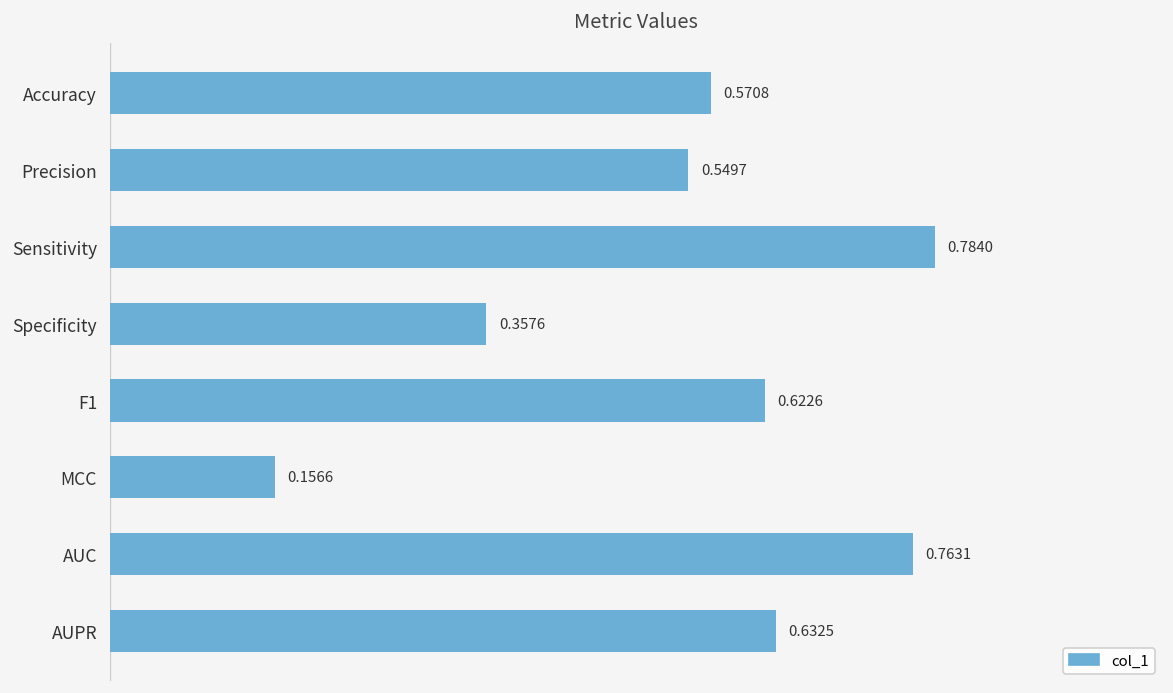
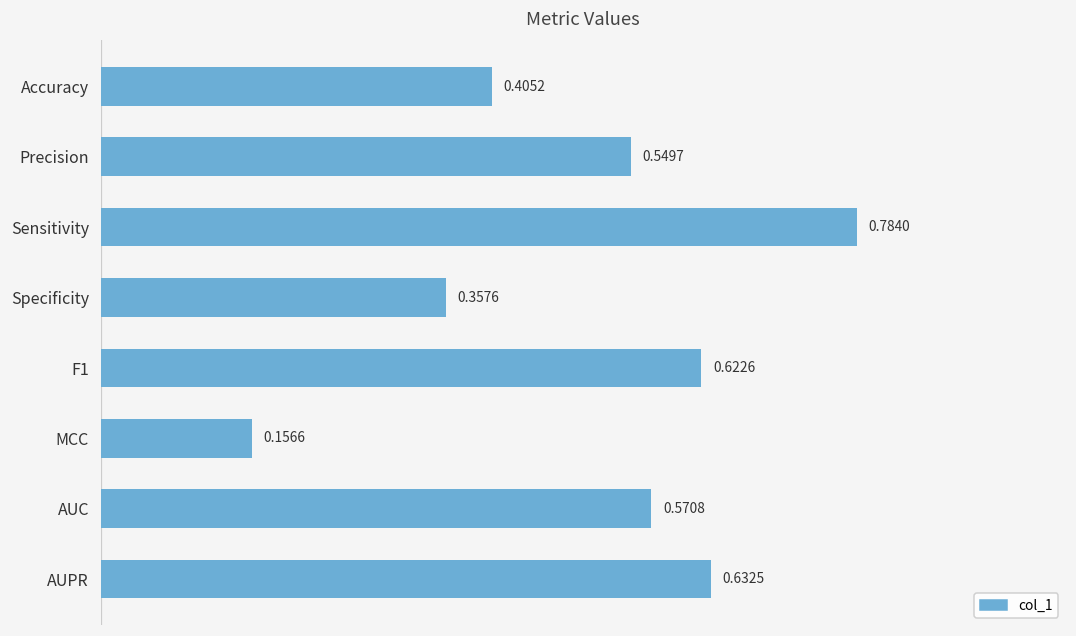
Accuracy: 0.5708 -> 0.4052
AUC: 0.7631 -> 0.5708
